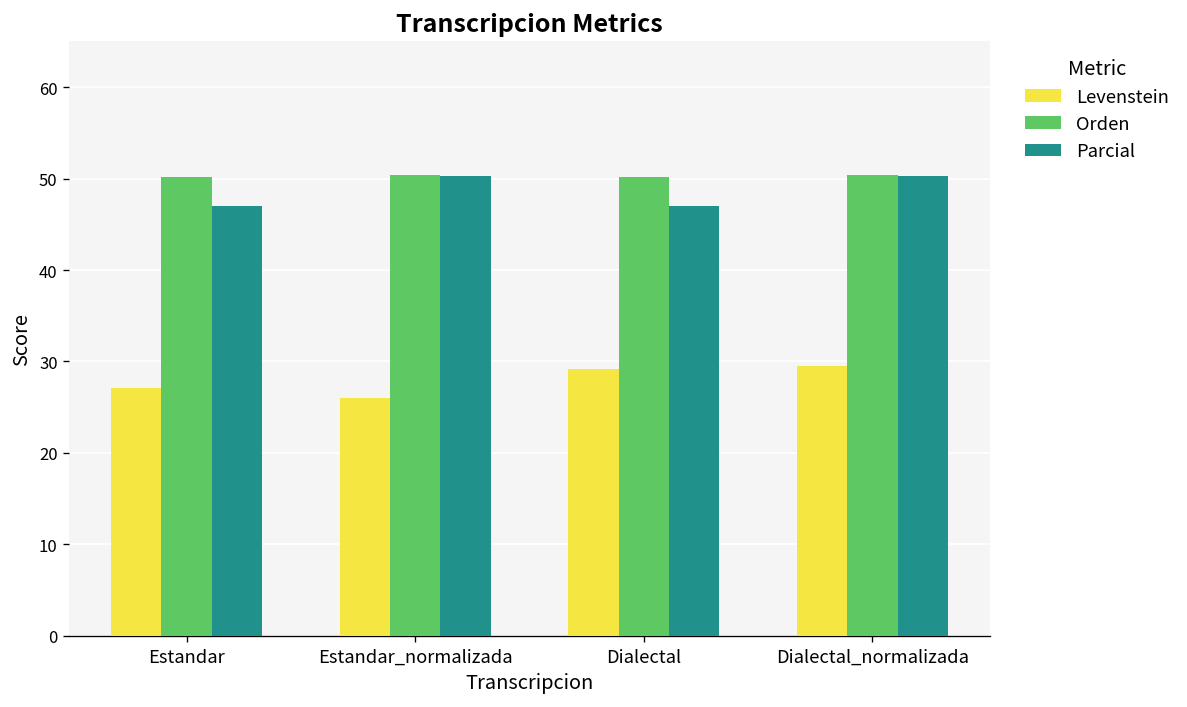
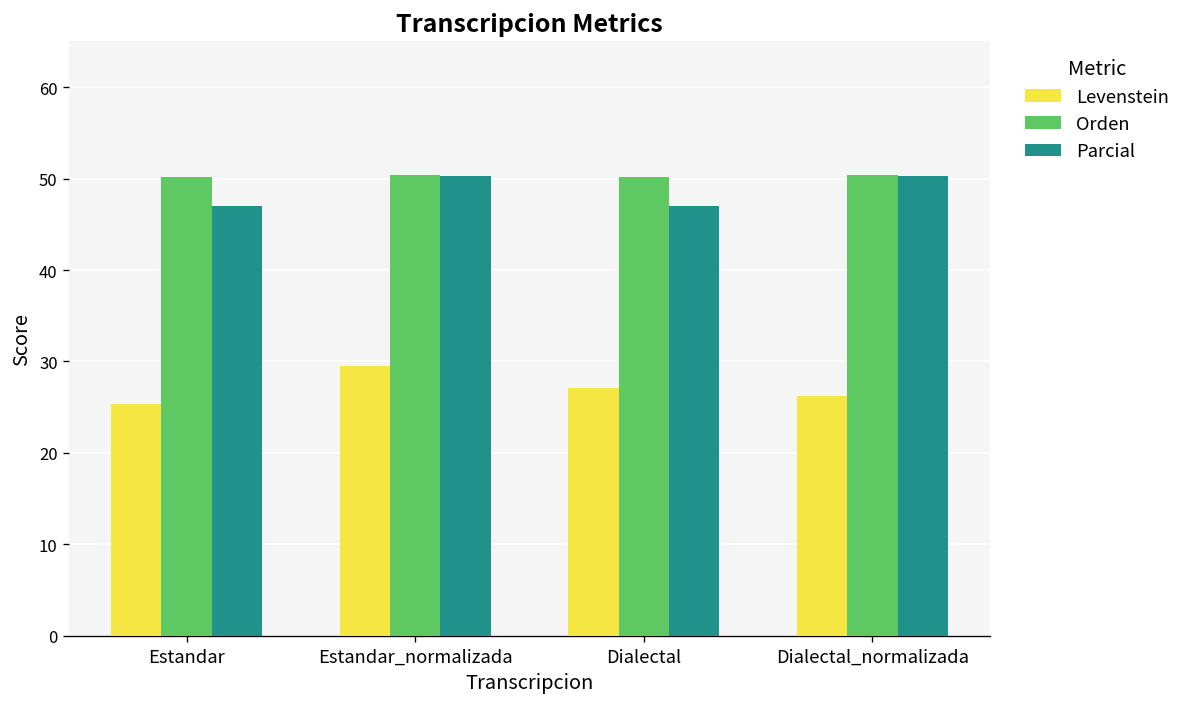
Levenstein, Estandar: 27 -> 25
Levenstein, Estandar_normalizada: 26 -> 30
Levenstein, Dialectal: 29 -> 27
Levenstein, Dialectal_normalizada: 30 -> 26
